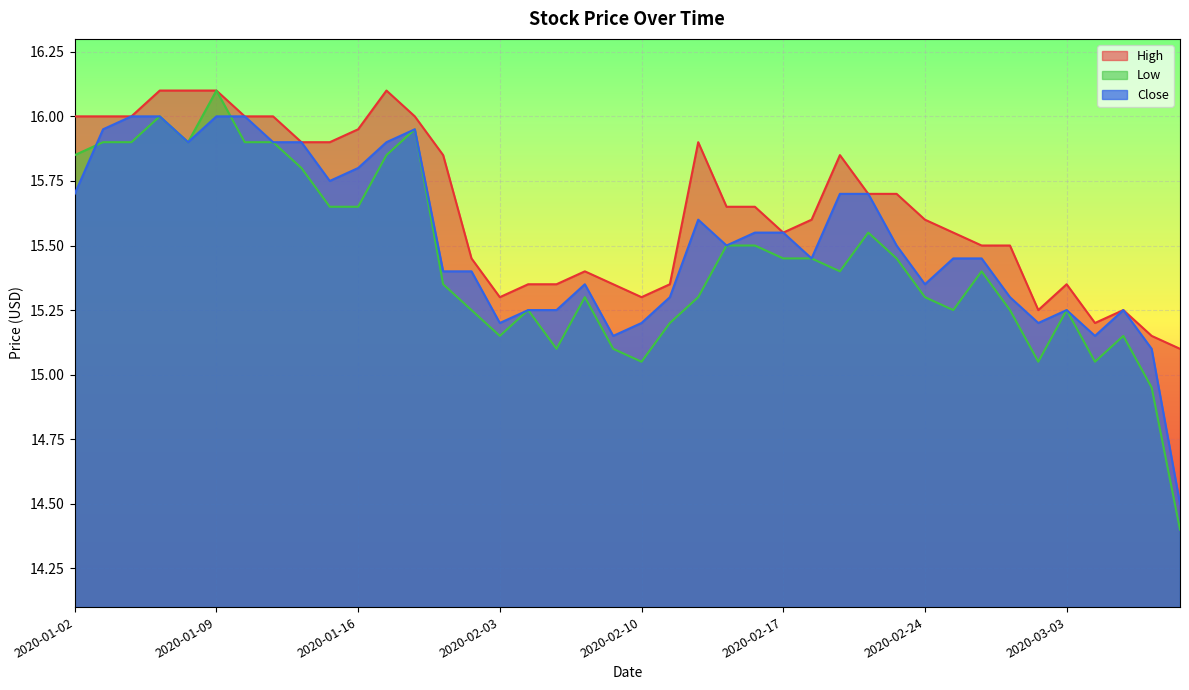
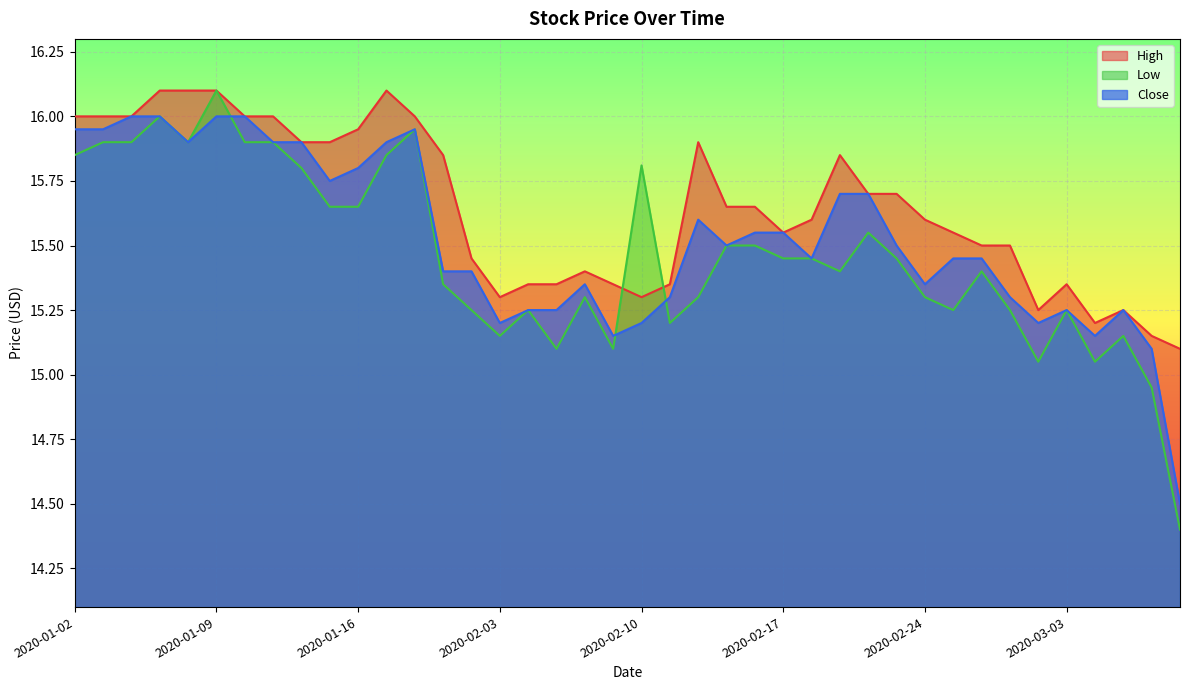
Close, 2020-01-02: 15.70 -> 15.95
Low, 2020-02-10: 15.05 -> 15.81
